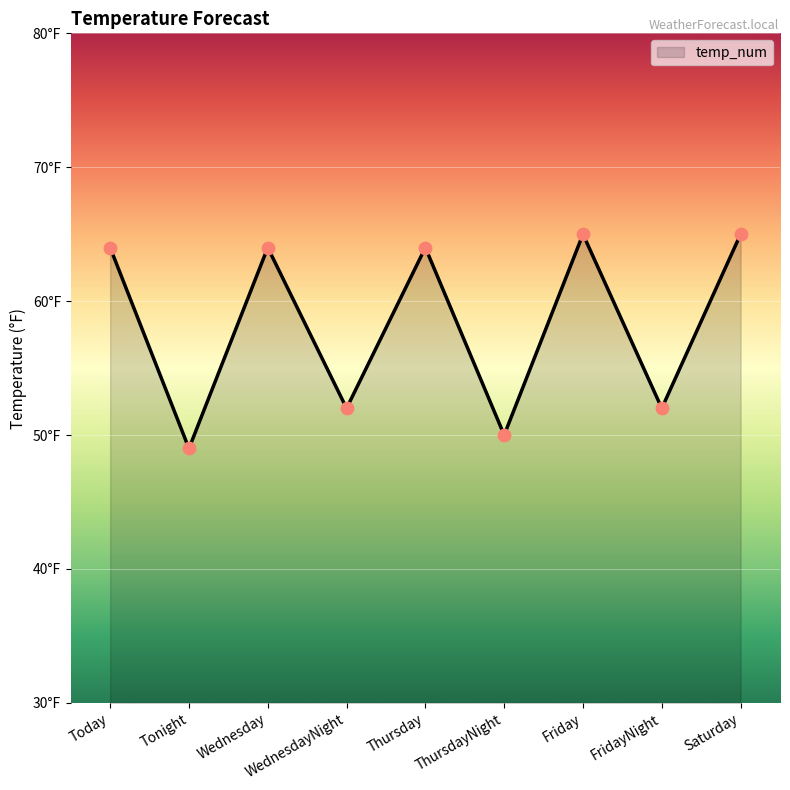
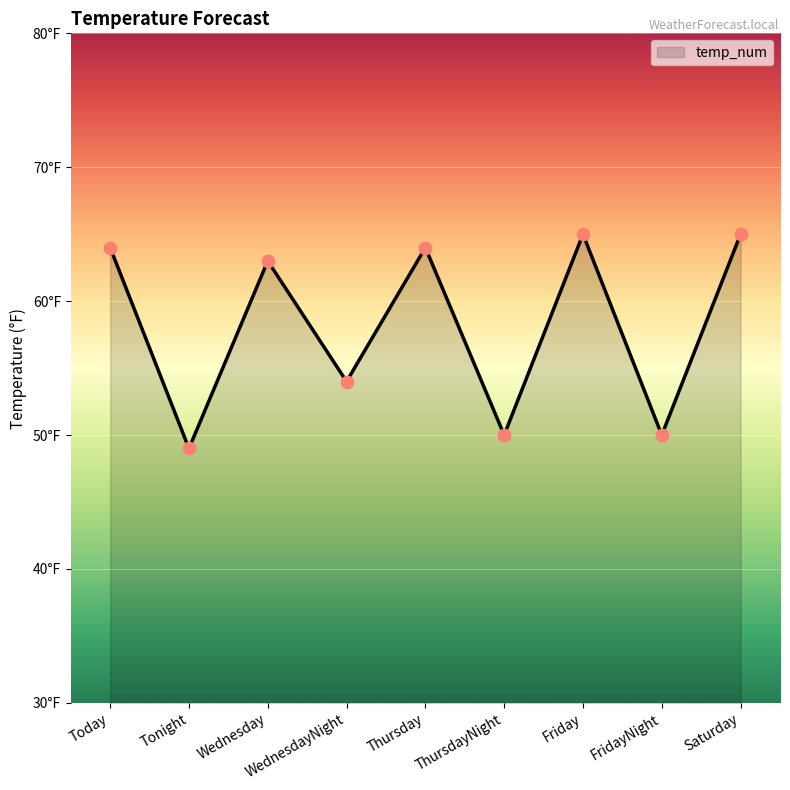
Wednesday: 64°F -> 63°F
WednesdayNight: 52°F -> 54°F
FridayNight: 52°F -> 50°F
